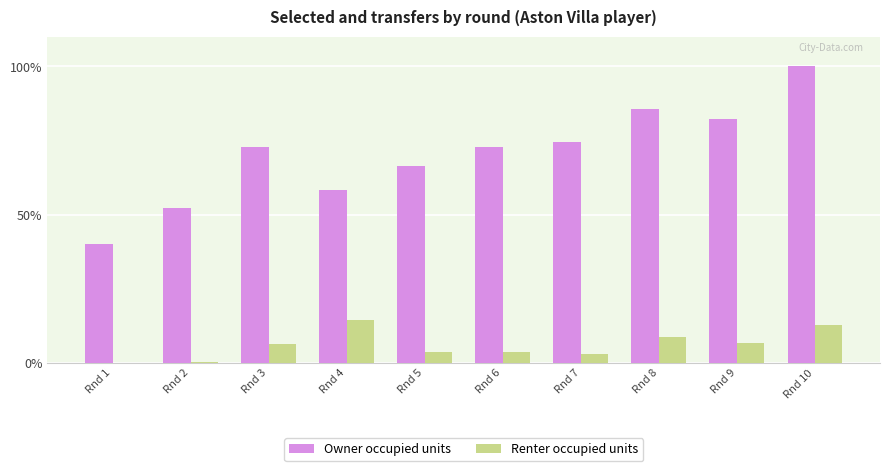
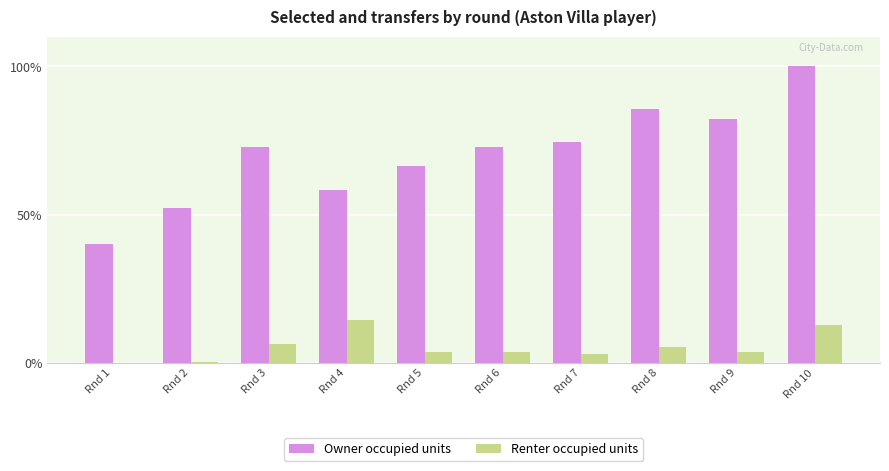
Renter occupied units, Rnd 8: 9% -> 5%
Renter occupied units, Rnd 9: 7% -> 4%
